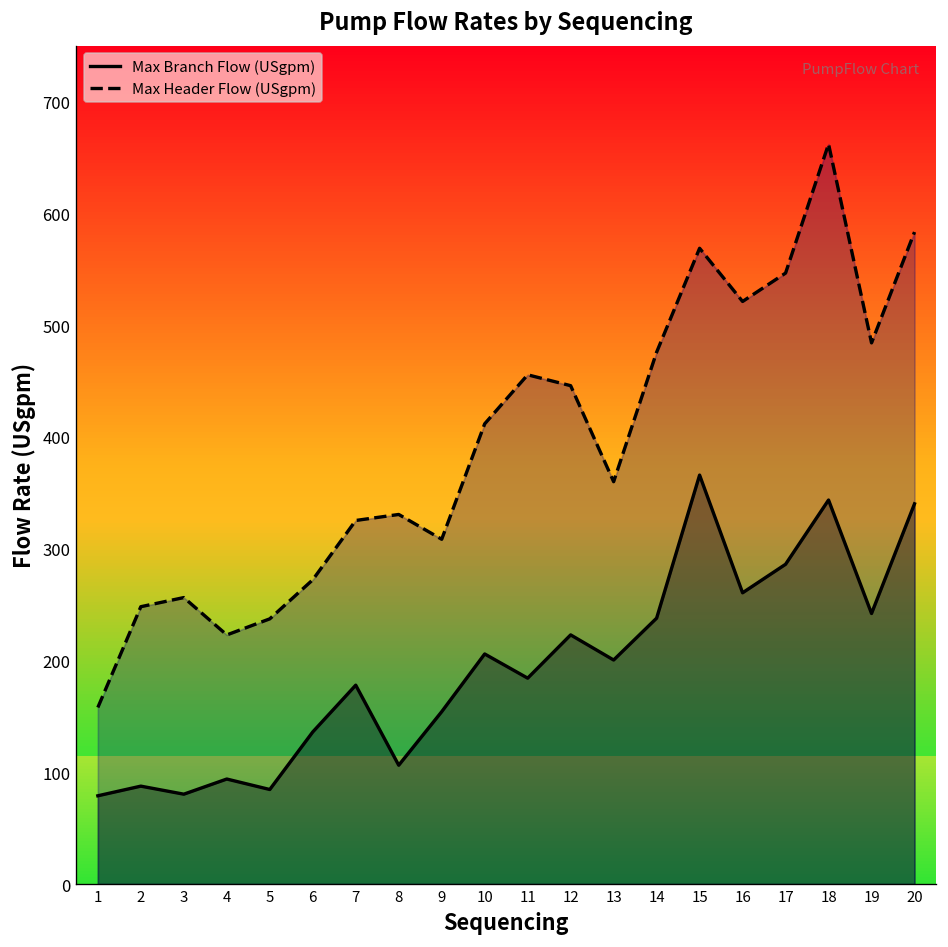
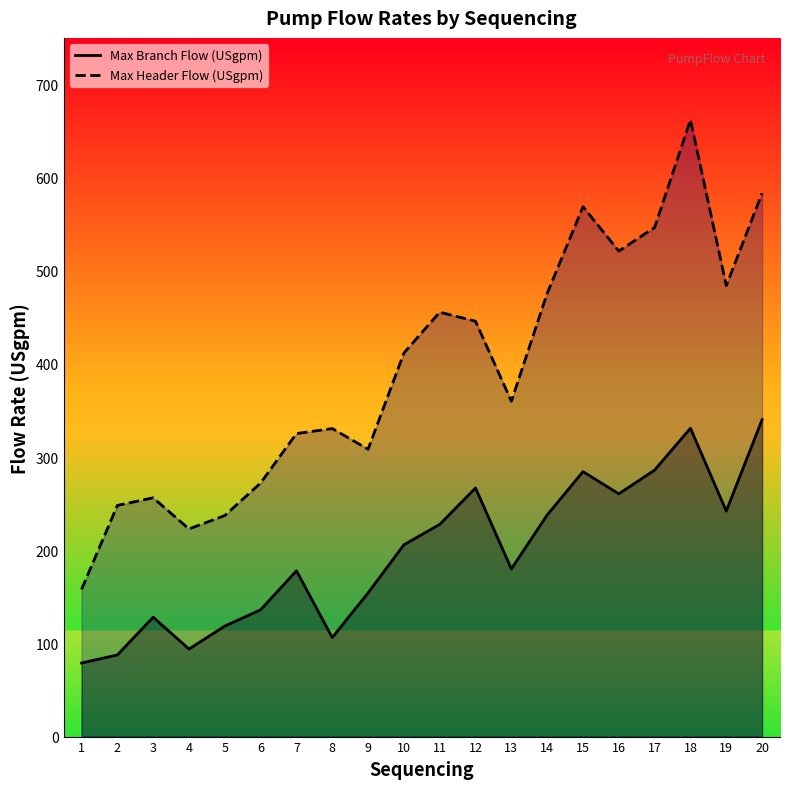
Max Branch Flow (USgpm), 3: 80 -> 130
Max Branch Flow (USgpm), 5: 80 -> 120
Max Branch Flow (USgpm), 11: 180 -> 230
Max Branch Flow (USgpm), 12: 220 -> 270
Max Branch Flow (USgpm), 13: 200 -> 180
Max Branch Flow (USgpm), 15: 370 -> 280
Max Branch Flow (USgpm), 18: 340 -> 330
